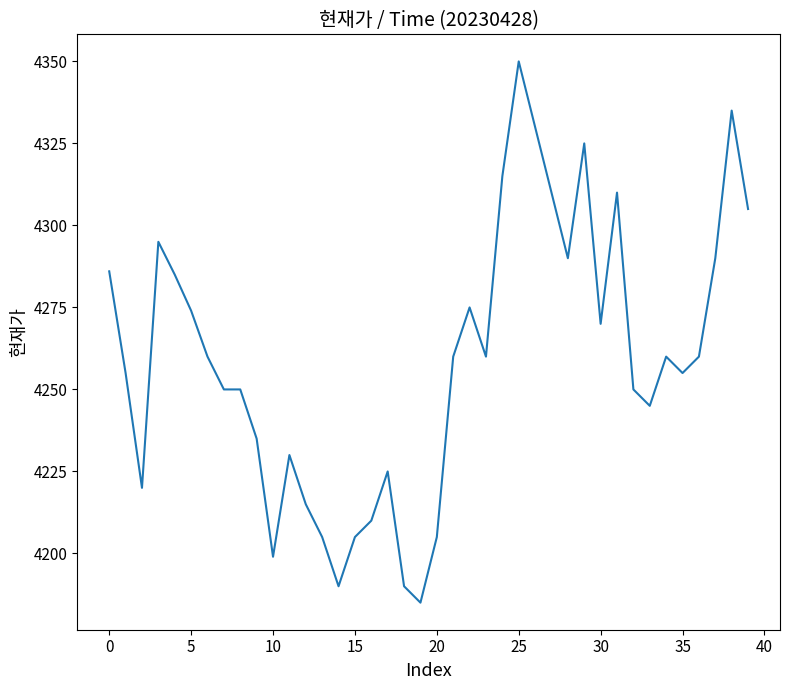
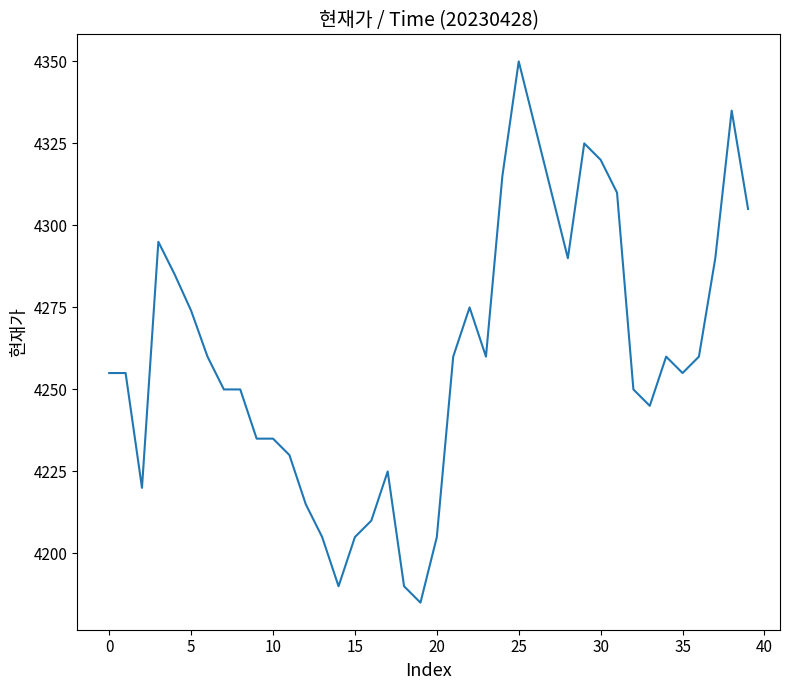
0: 4286 -> 4255
10: 4199 -> 4235
30: 4270 -> 4320
